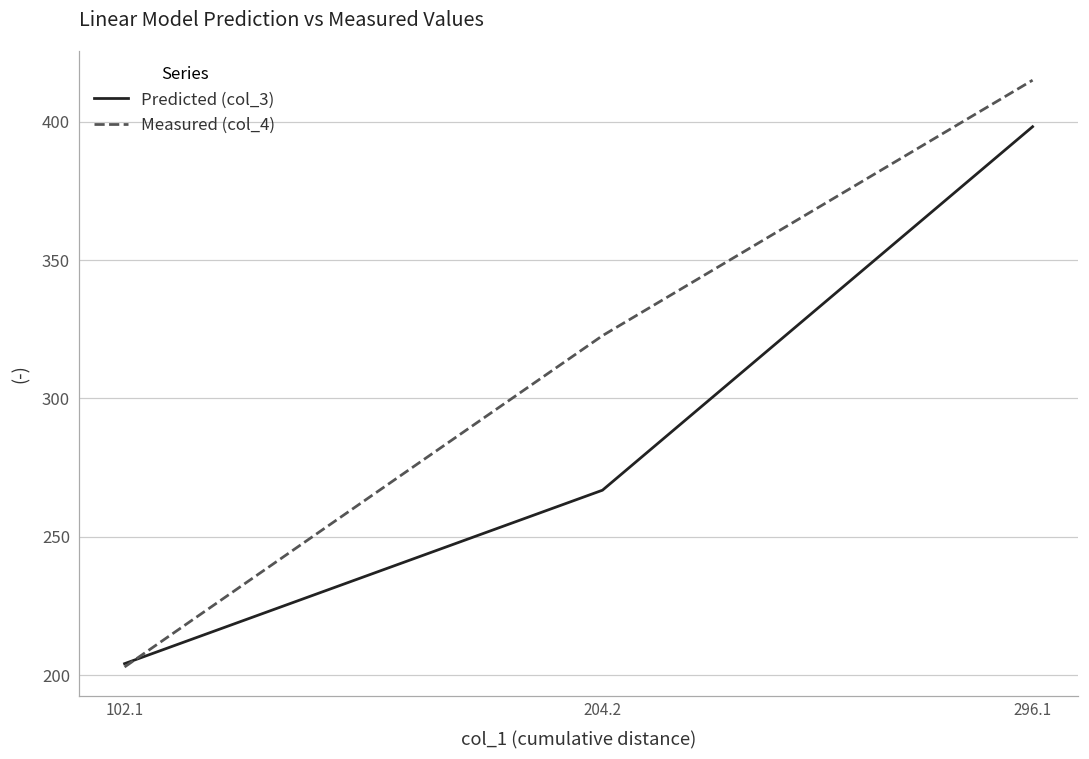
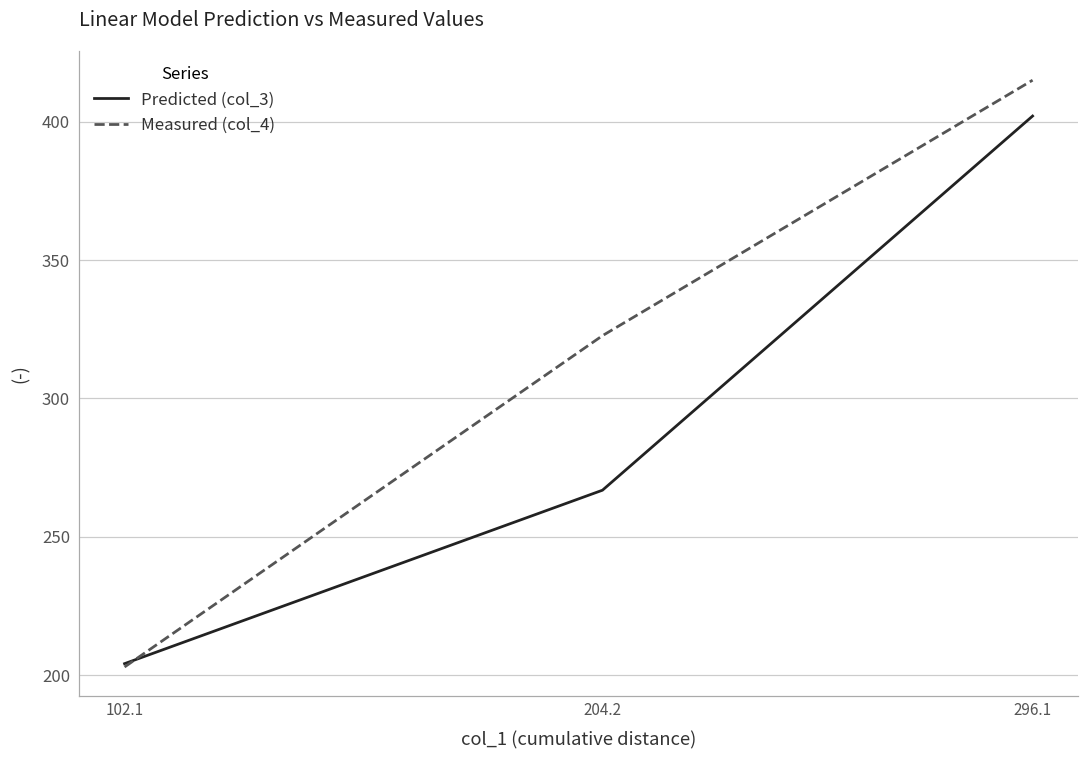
Predicted (col_3), 296.1: 398 -> 402
